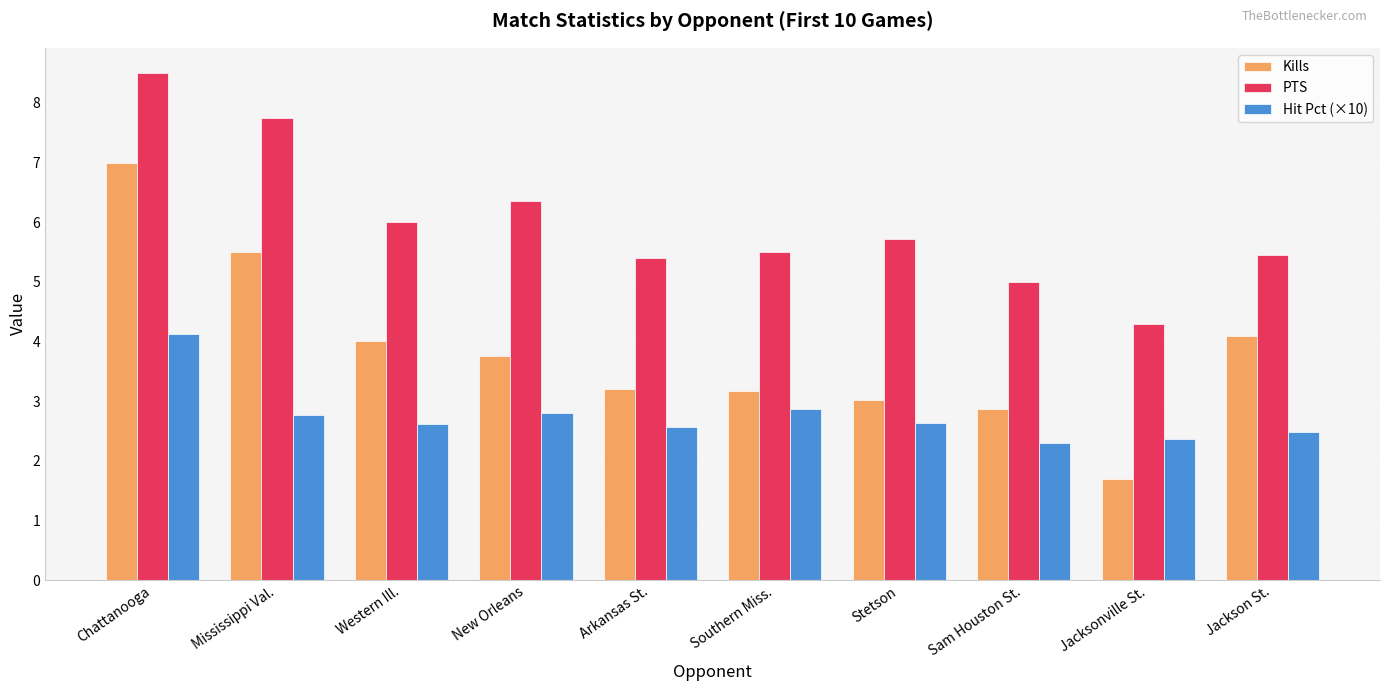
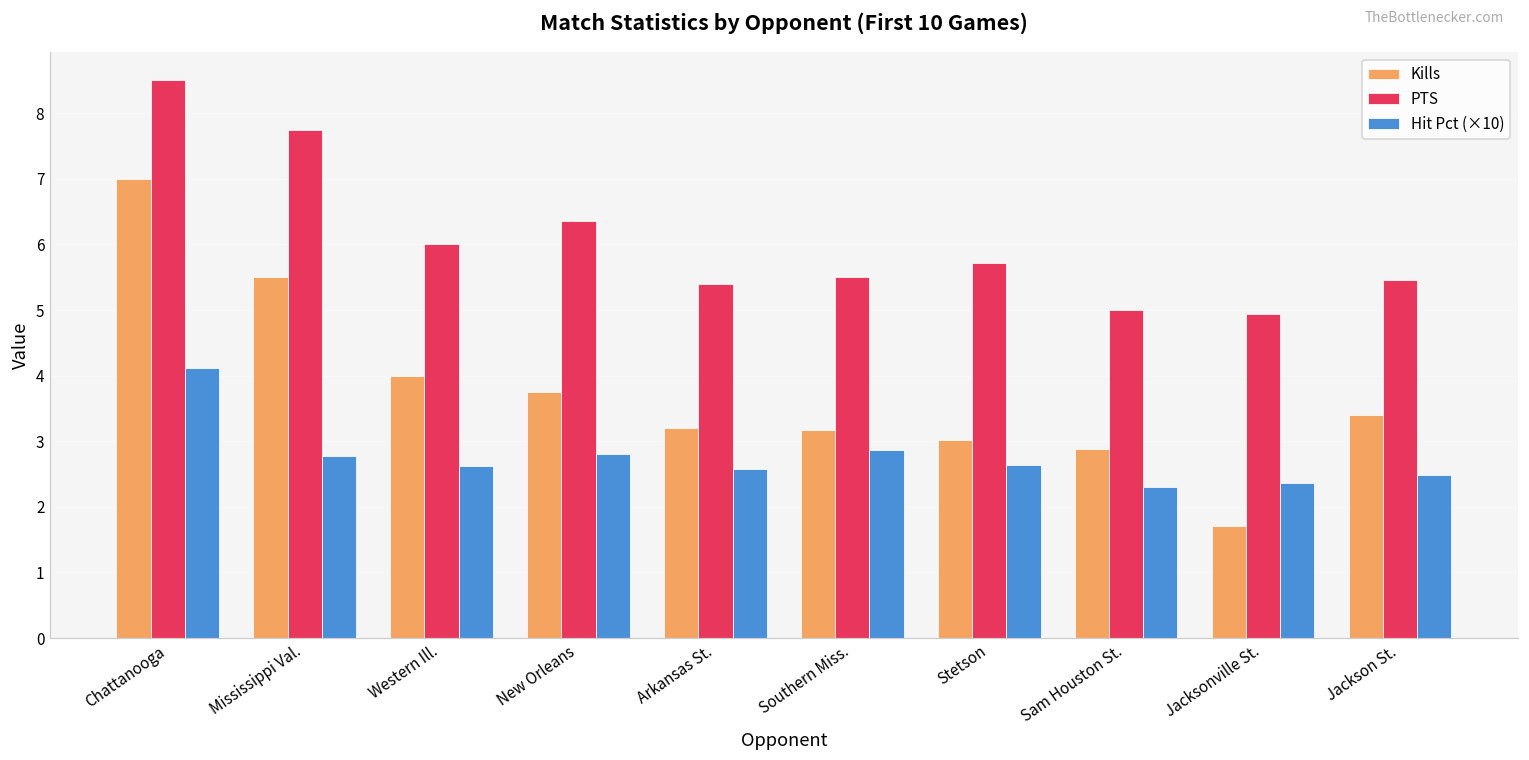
PTS, Jacksonville St.: 4.3 -> 4.9
Kills, Jackson St.: 4.1 -> 3.4
